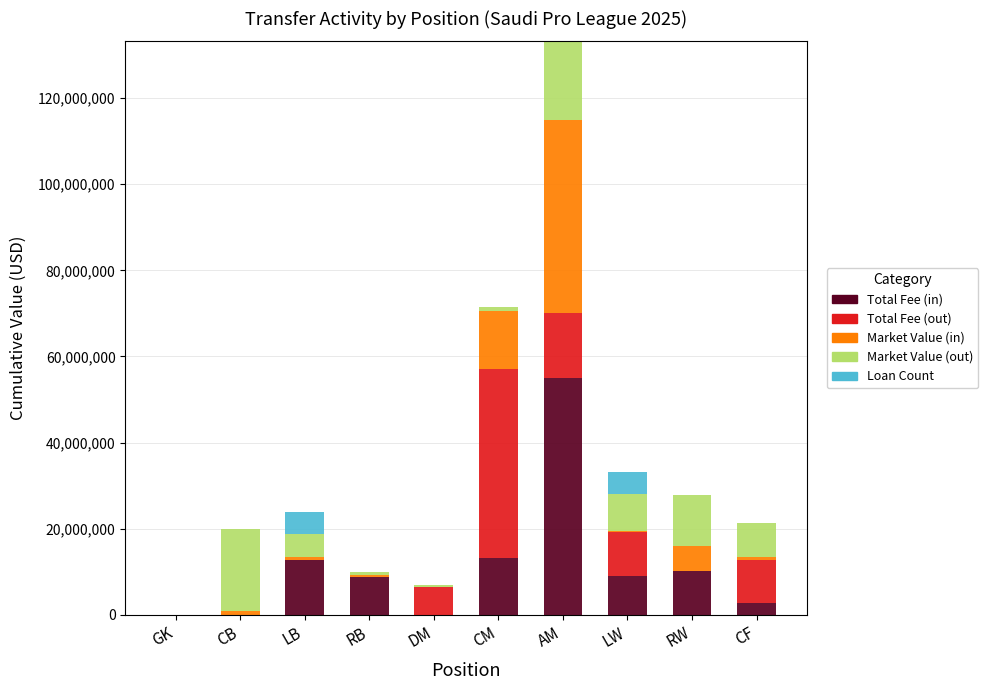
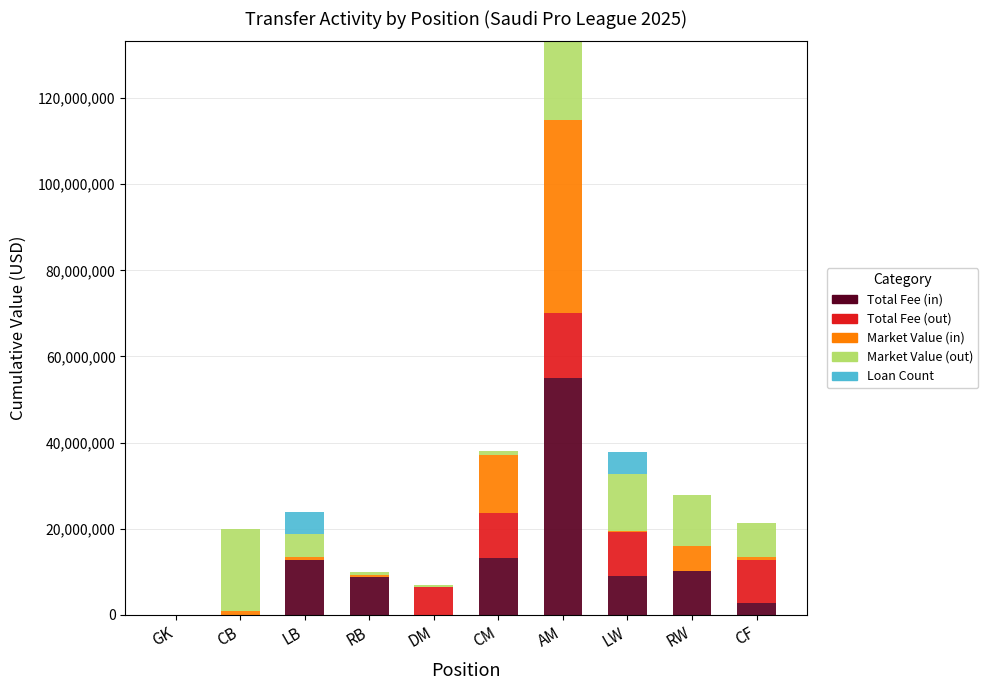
Total Fee (out), CM: 44,000,000 -> 10,000,000
Market Value (out), LW: 9,000,000 -> 13,000,000
